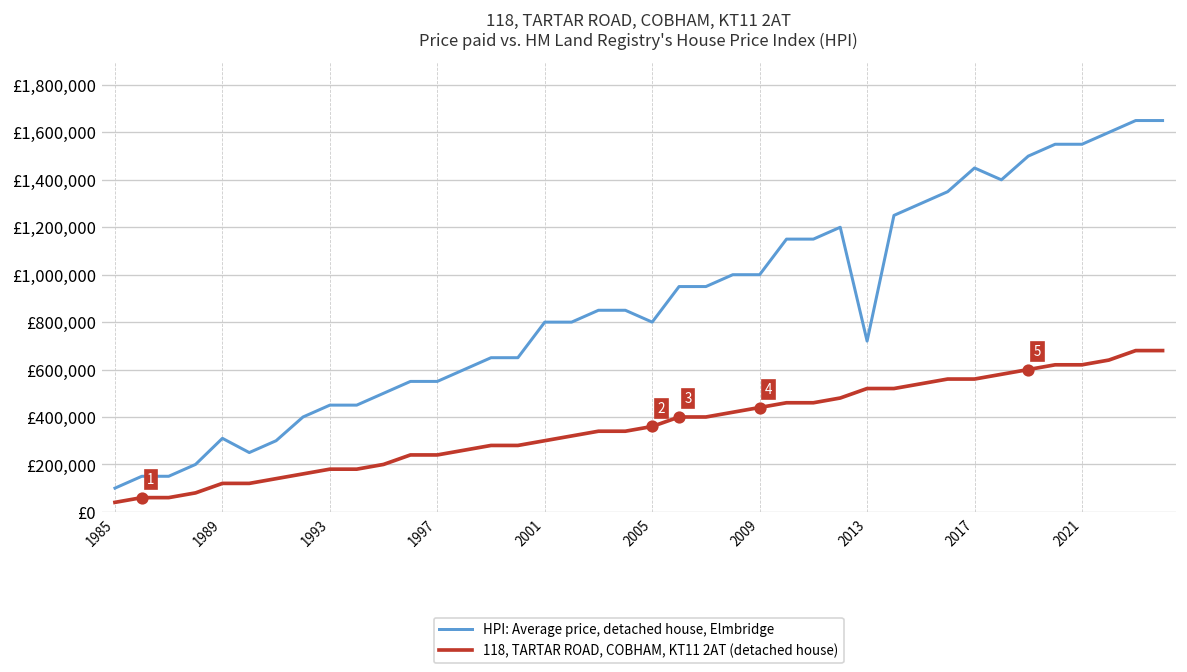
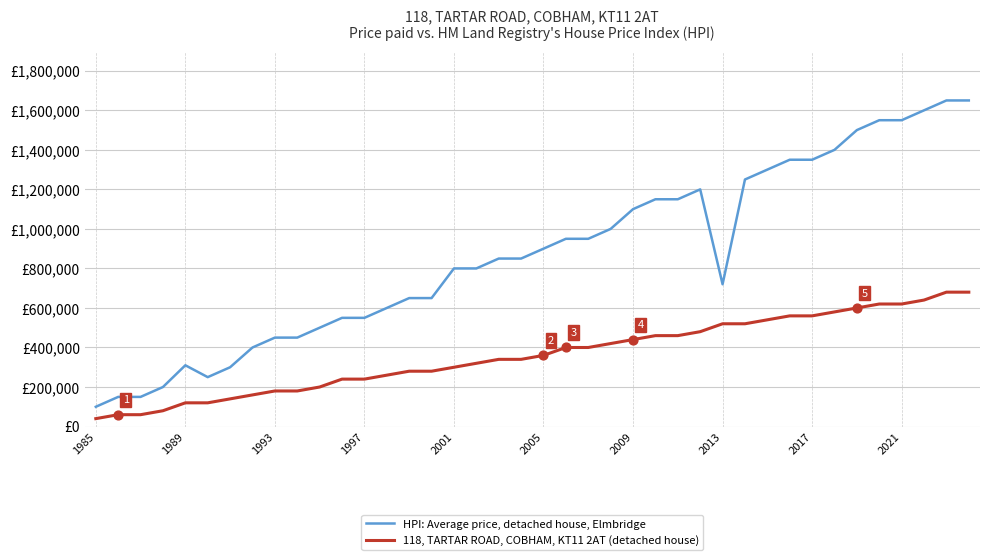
HPI: Average price, detached house, Elmbridge, 2005: £800,000 -> £900,000
HPI: Average price, detached house, Elmbridge, 2009: £1,000,000 -> £1,100,000
HPI: Average price, detached house, Elmbridge, 2017: £1,450,000 -> £1,350,000
